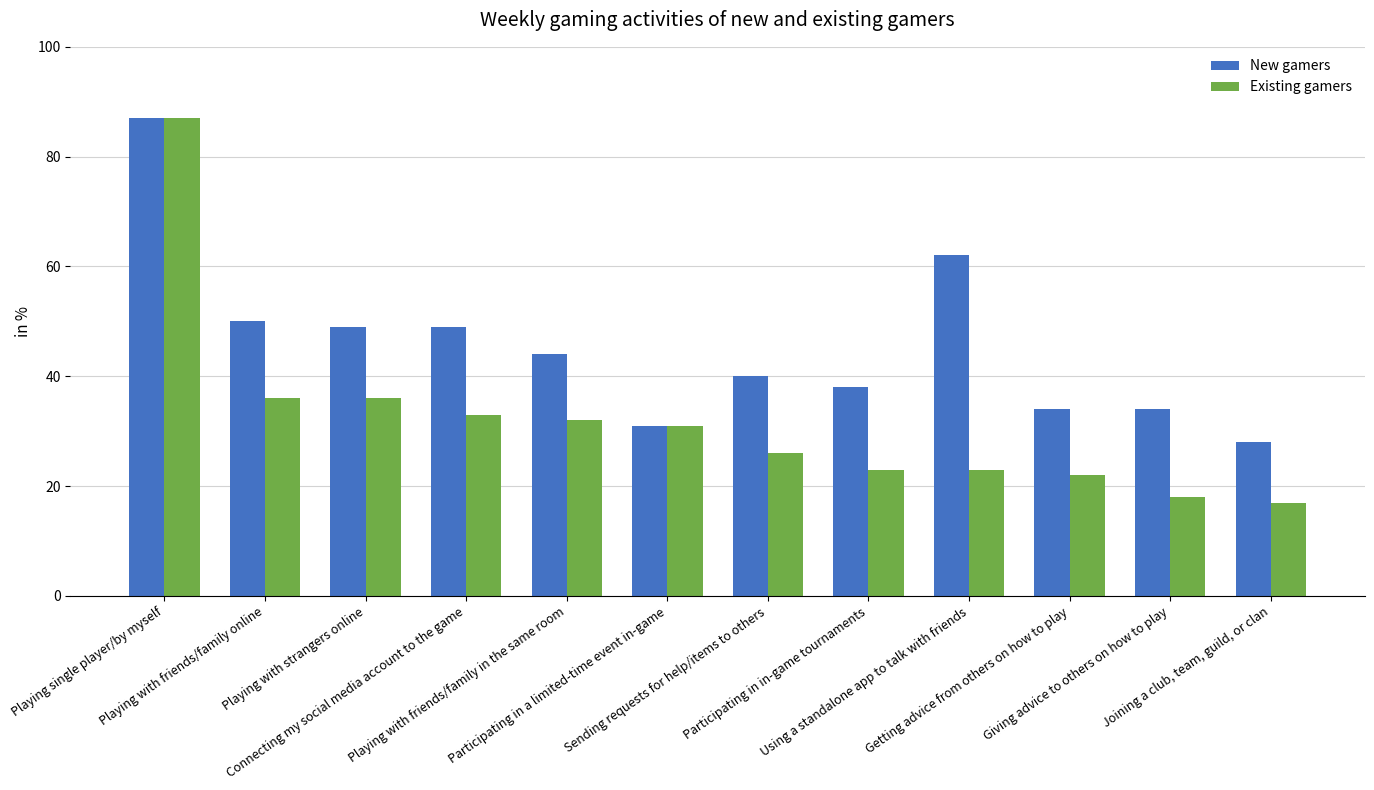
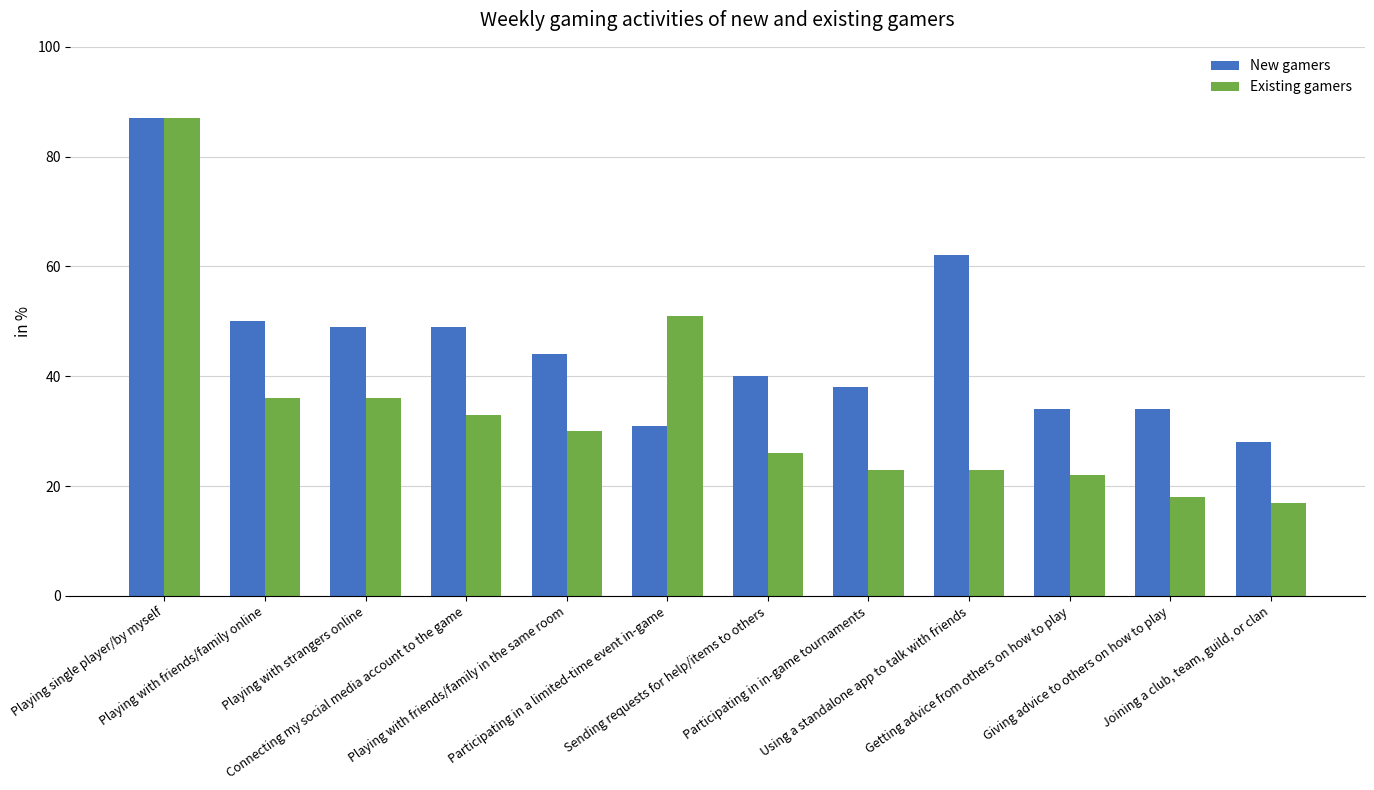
Existing gamers, Playing with friends/family in the same room: 32 -> 30
Existing gamers, Participating in a limited-time event in-game: 31 -> 51
